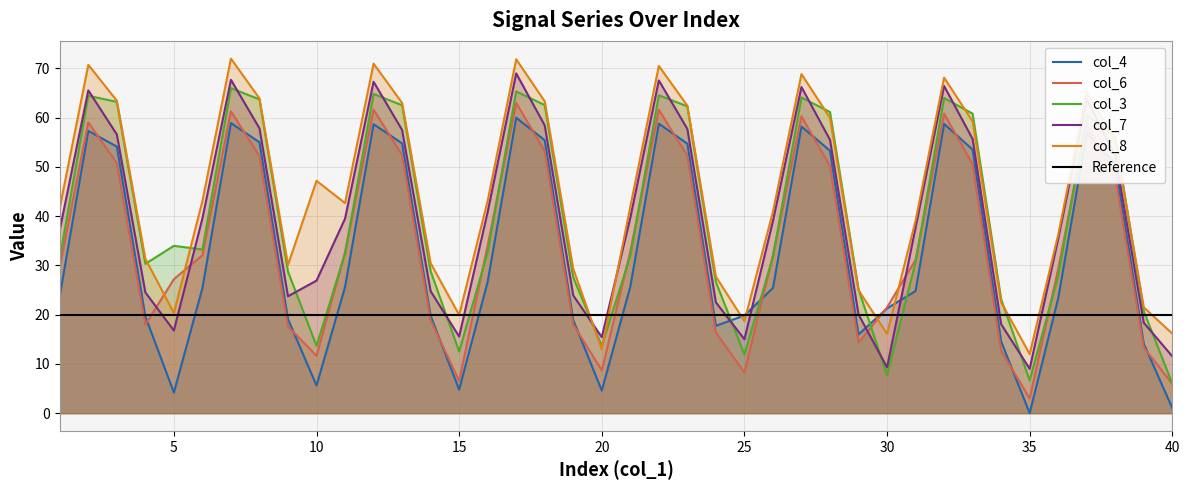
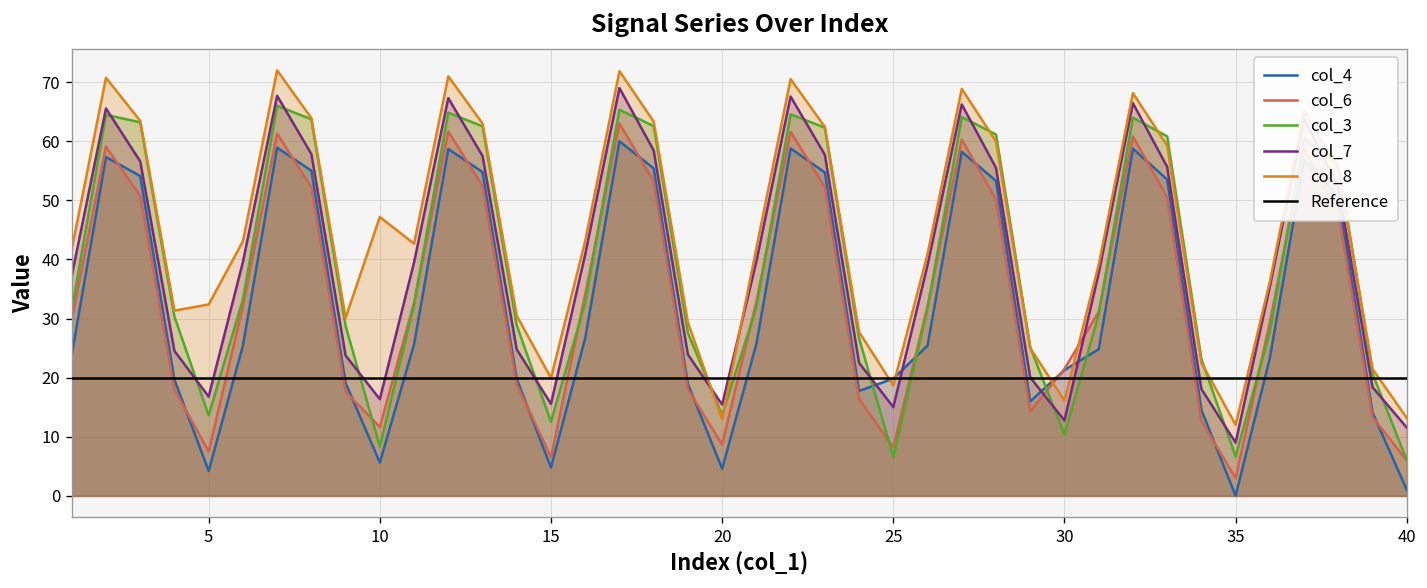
col_6, 5: 27 -> 8
col_3, 5: 34 -> 14
col_8, 5: 20 -> 32
col_3, 10: 14 -> 8
col_7, 10: 27 -> 16
col_3, 25: 12 -> 7
col_3, 30: 8 -> 10
col_7, 30: 9 -> 13
col_8, 40: 16 -> 13
